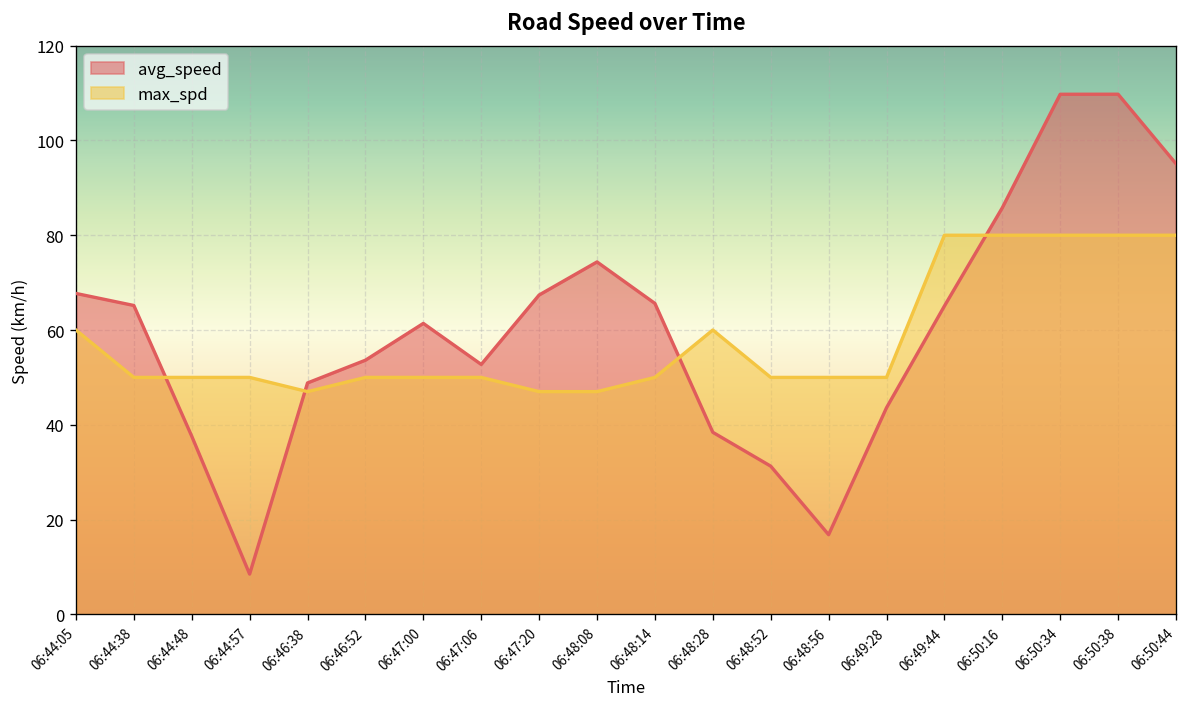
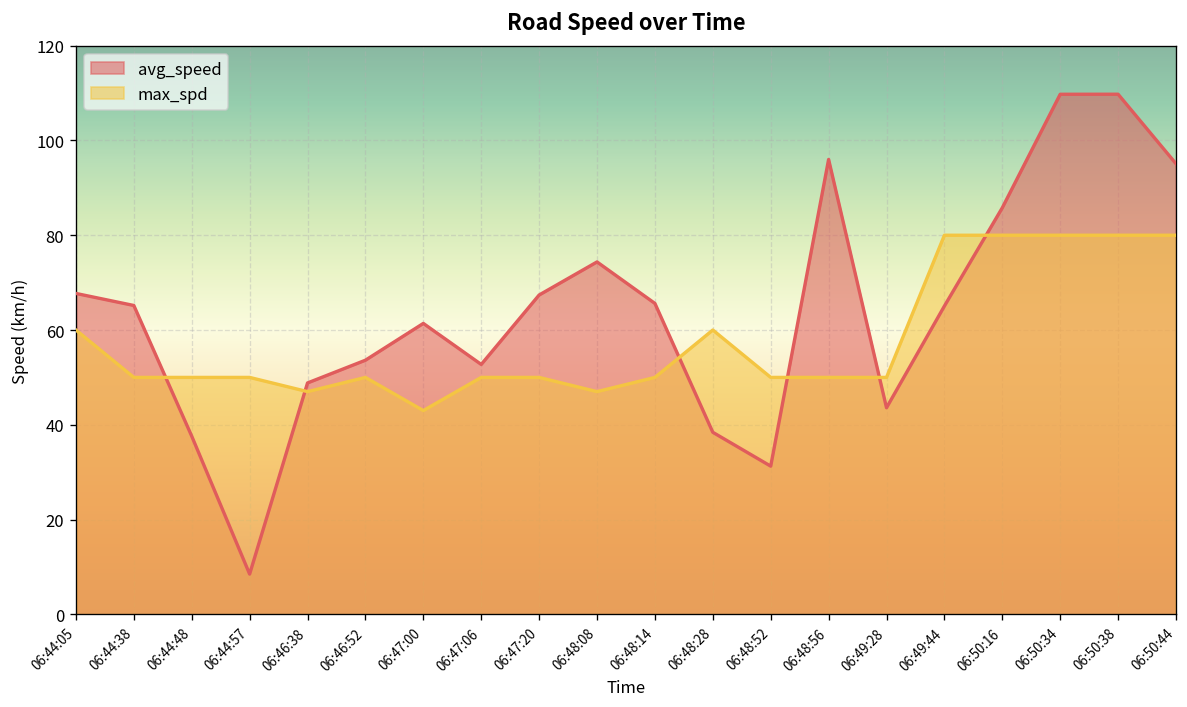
max_spd, 06:47:00: 50 -> 43
max_spd, 06:47:20: 47 -> 50
avg_speed, 06:48:56: 17 -> 96
